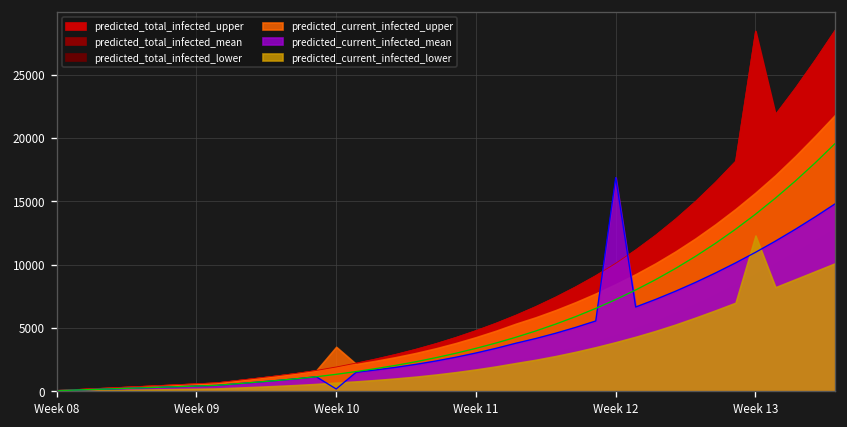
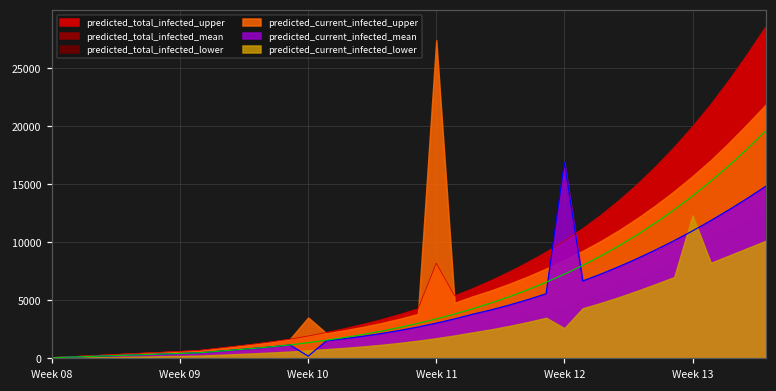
predicted_total_infected_upper, Week 11: 4800 -> 8200
predicted_current_infected_upper, Week 11: 4300 -> 27400
predicted_current_infected_lower, Week 12: 3900 -> 2600
predicted_total_infected_upper, Week 13: 28400 -> 19900
